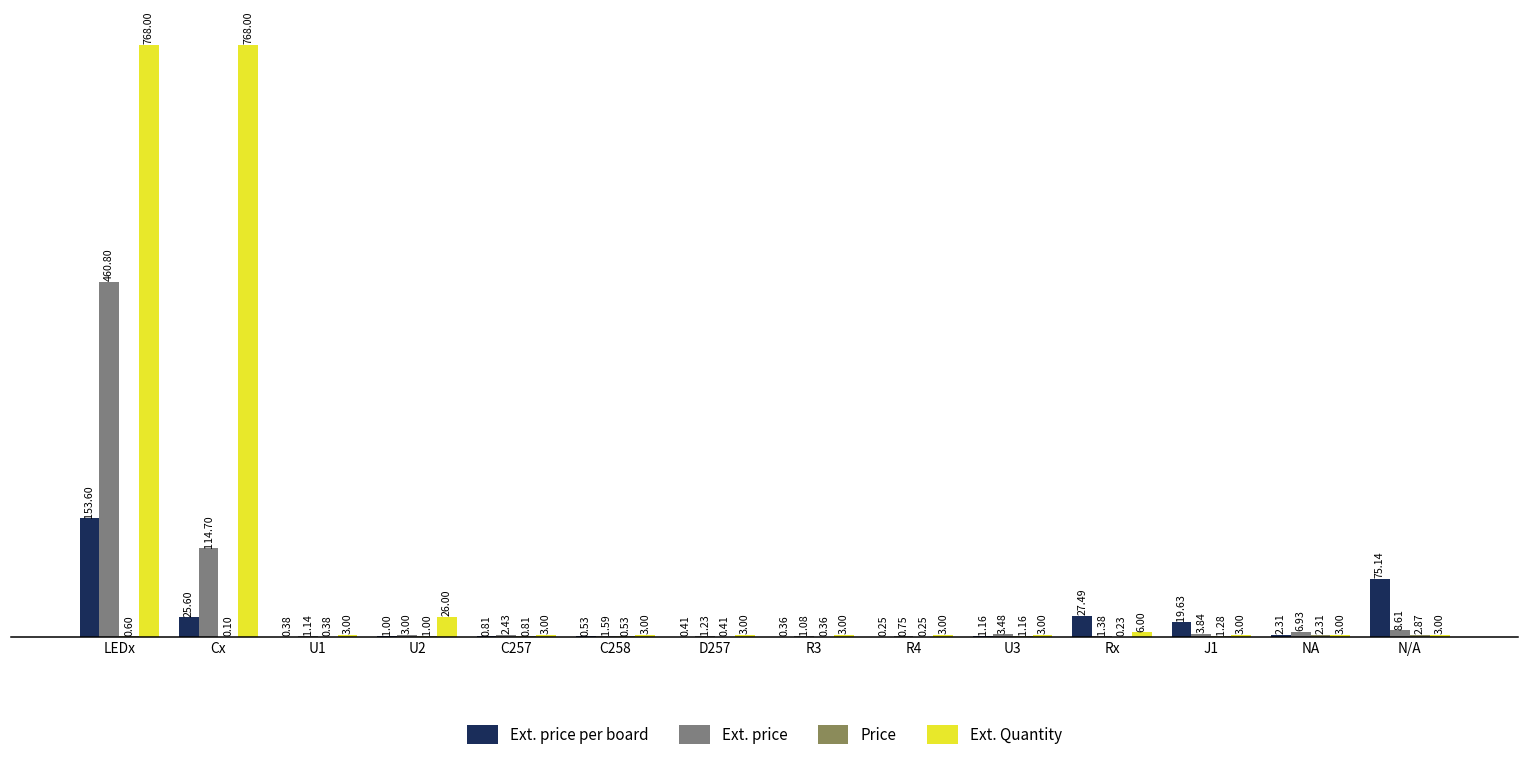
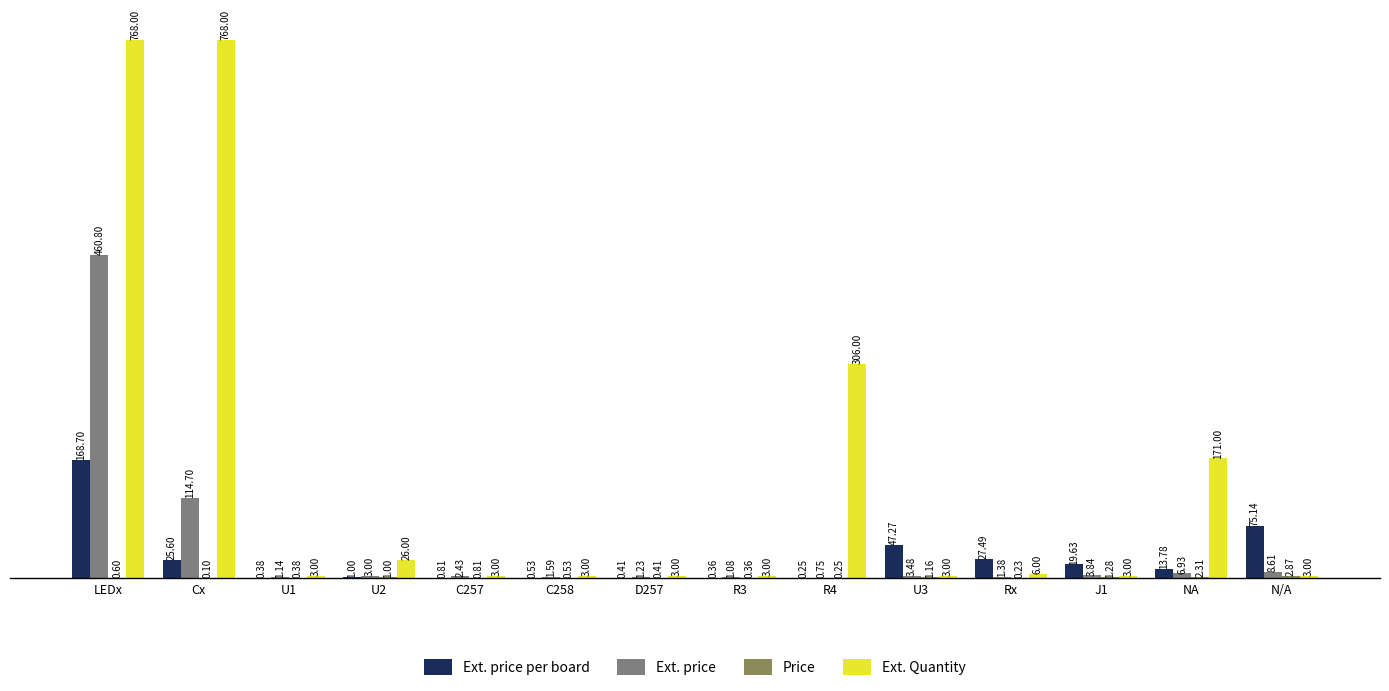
Ext. price per board, LEDx: 153.60 -> 168.70
Ext. Quantity, R4: 3.00 -> 306.00
Ext. price per board, U3: 1.16 -> 47.27
Ext. price per board, NA: 2.31 -> 13.78
Ext. Quantity, NA: 3.00 -> 171.00
